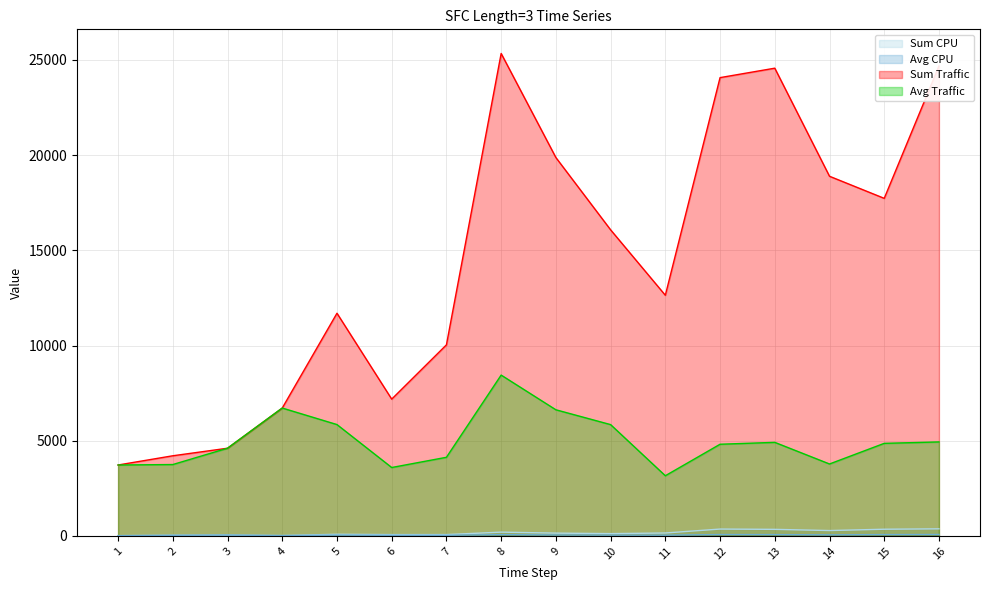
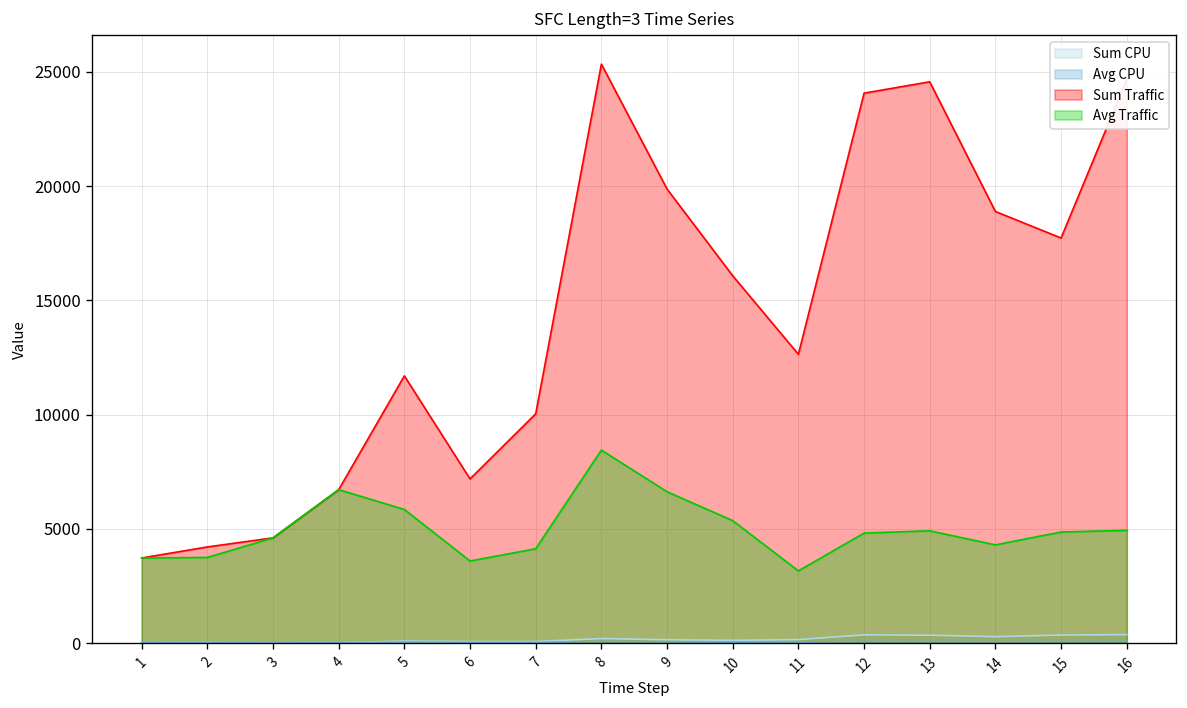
Avg Traffic, 10: 5800 -> 5400
Avg Traffic, 14: 3800 -> 4300
